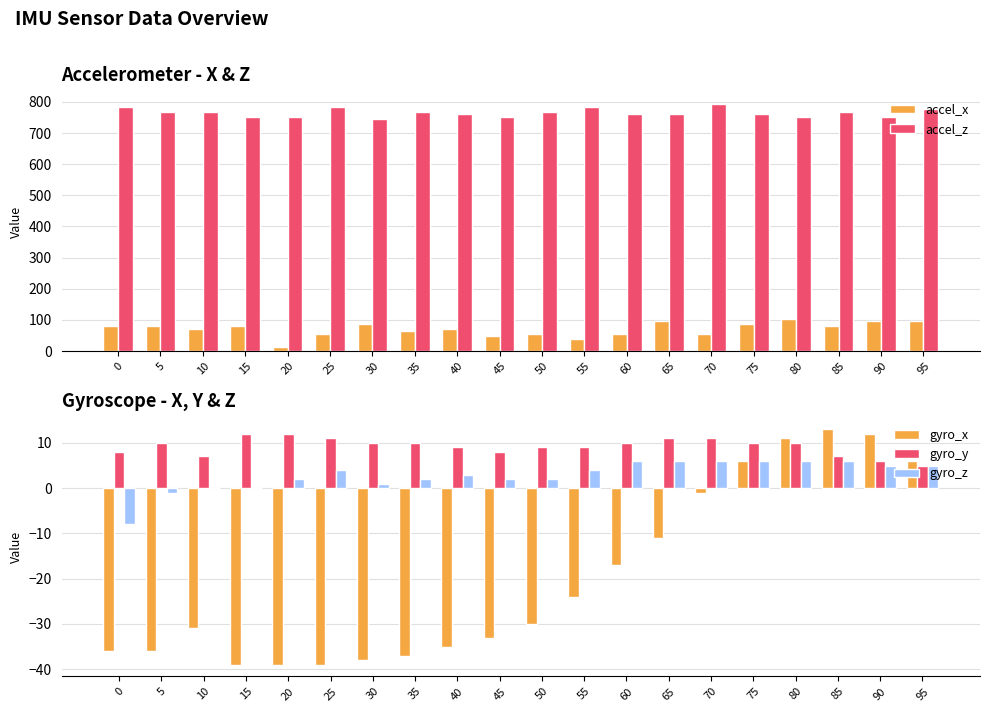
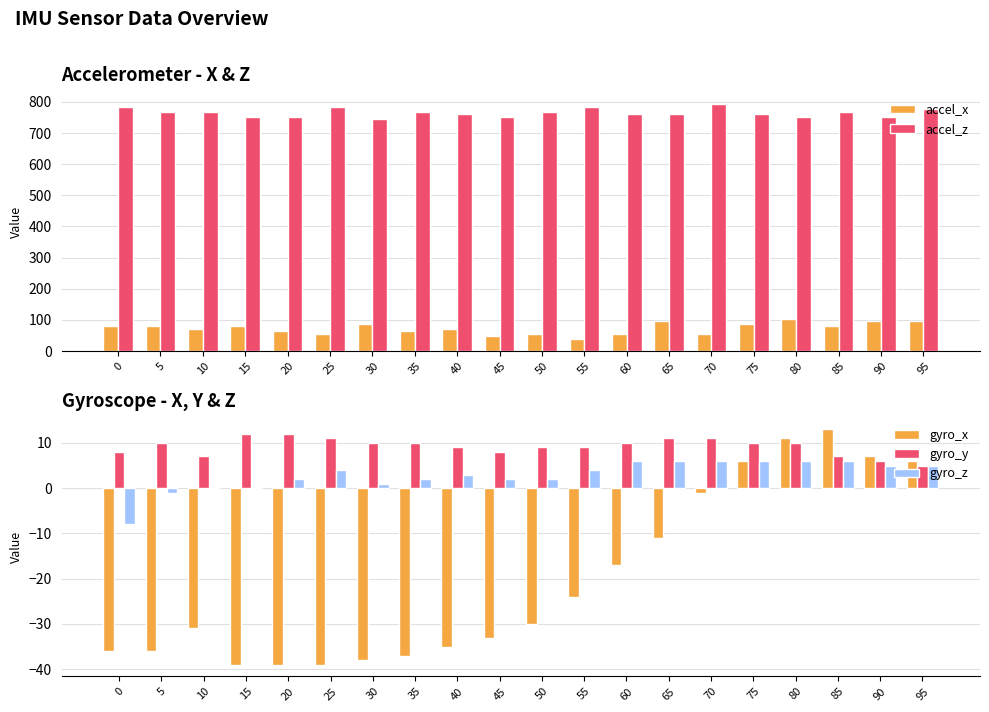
Accelerometer - X & Z, accel_x, 20: 10 -> 60
Gyroscope - X, Y & Z, gyro_x, 90: 12 -> 7
